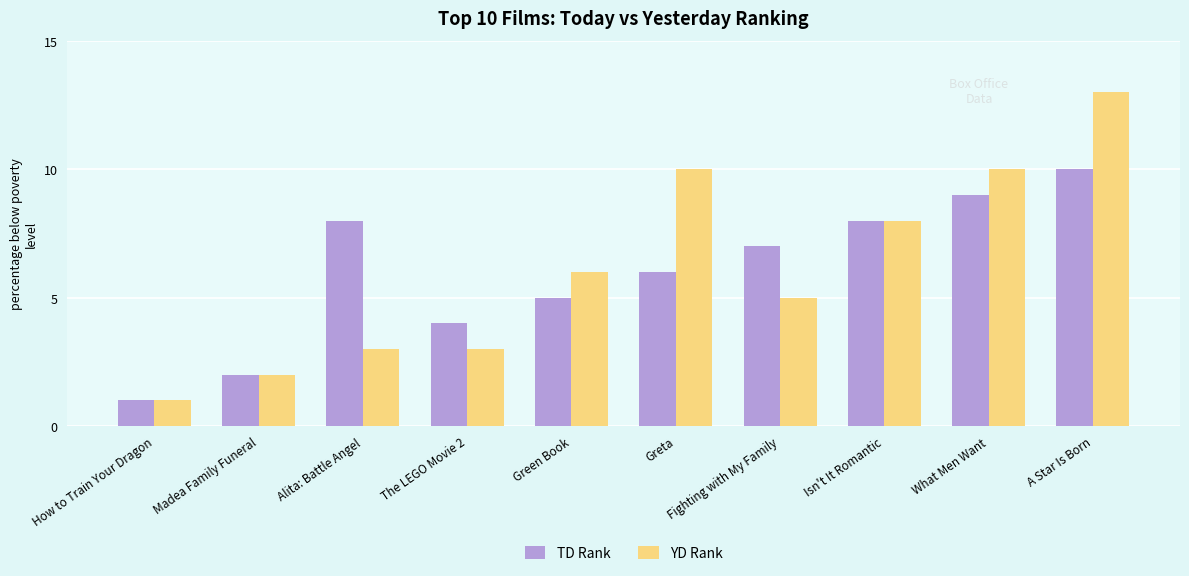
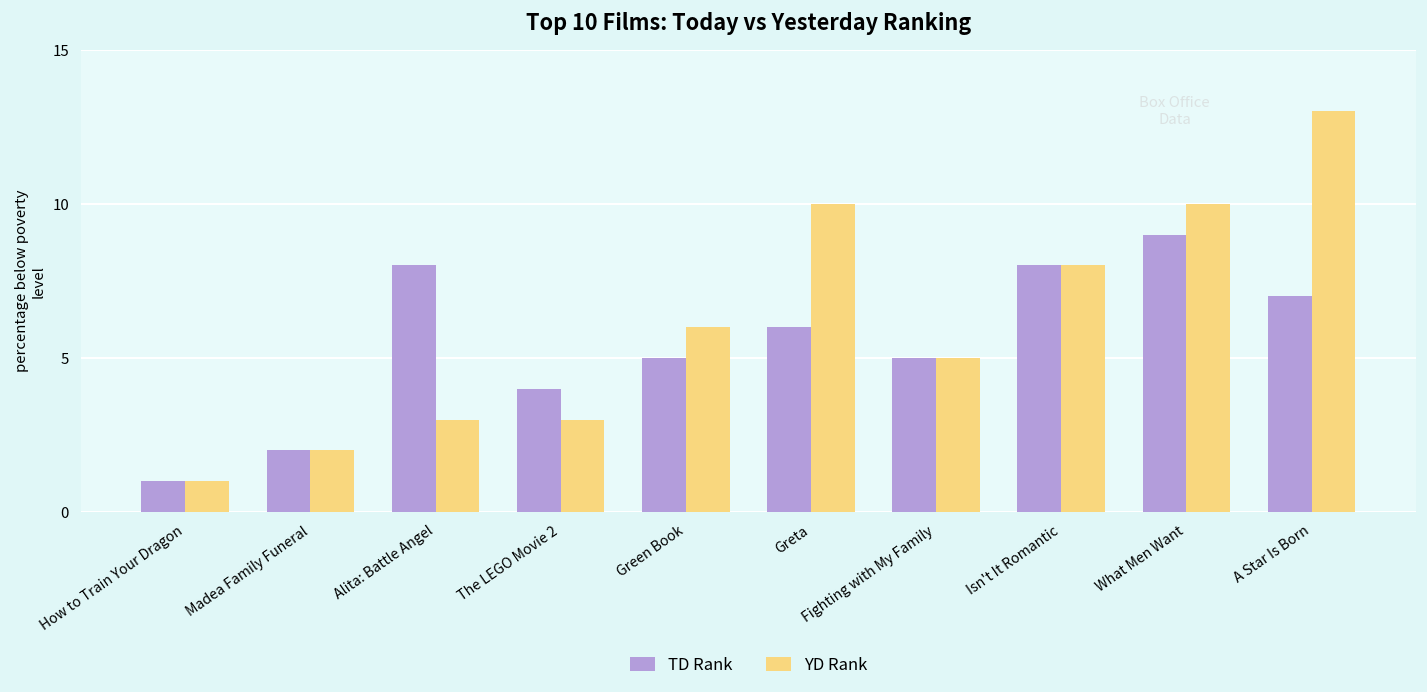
TD Rank, Fighting with My Family: 7 -> 5
TD Rank, A Star Is Born: 10 -> 7
